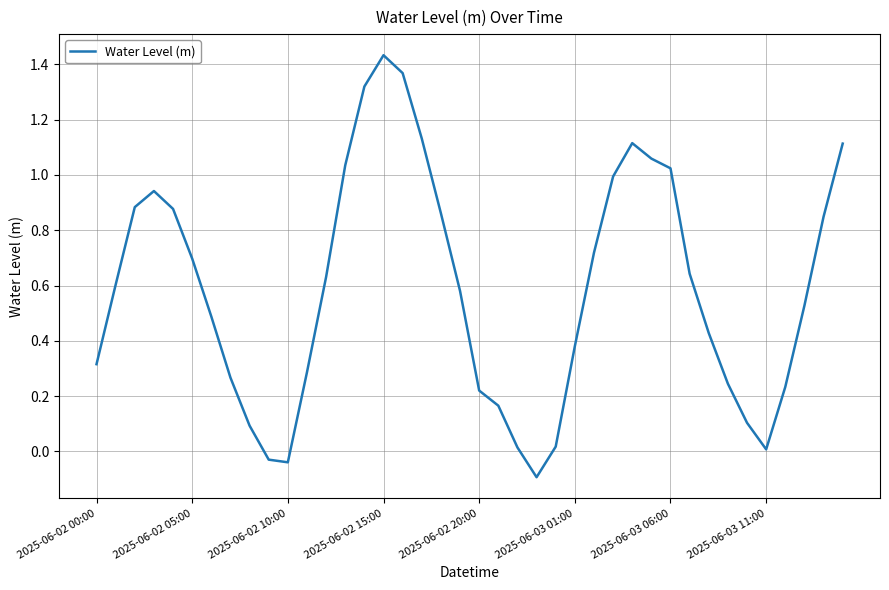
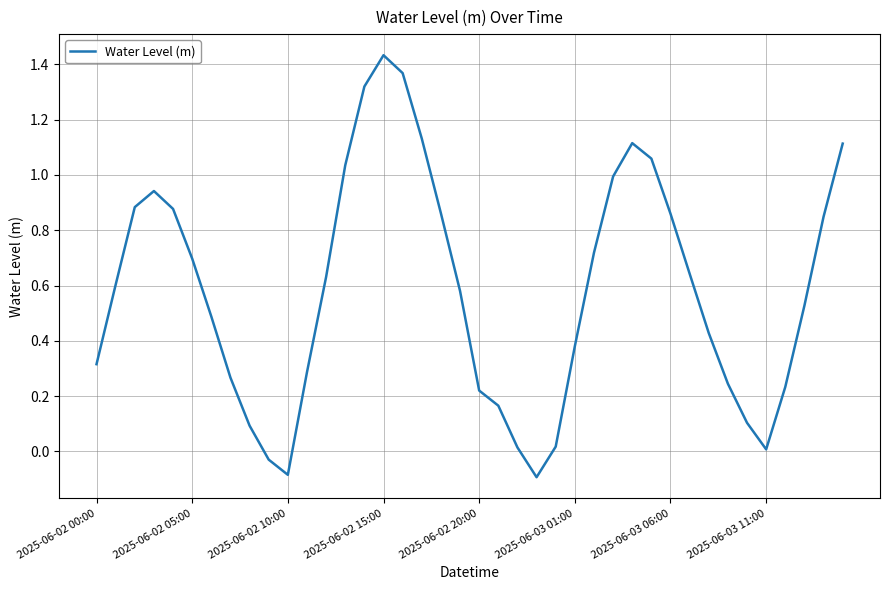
2025-06-02 10:00: -0.04 -> -0.08
2025-06-03 06:00: 1.02 -> 0.86
